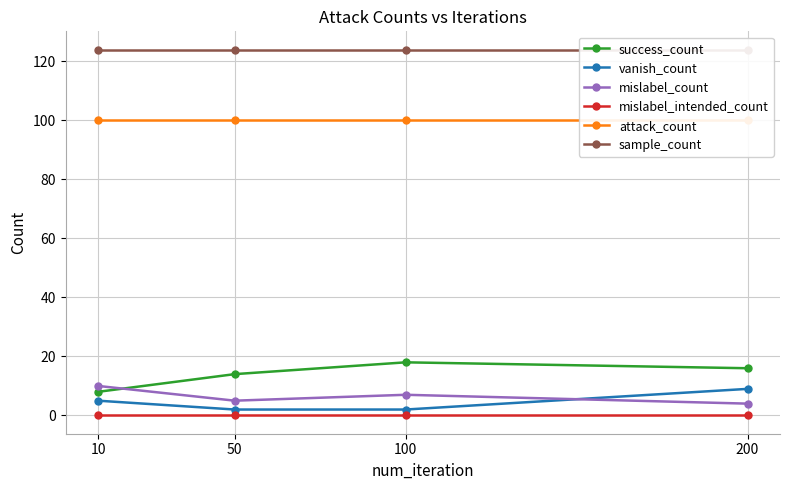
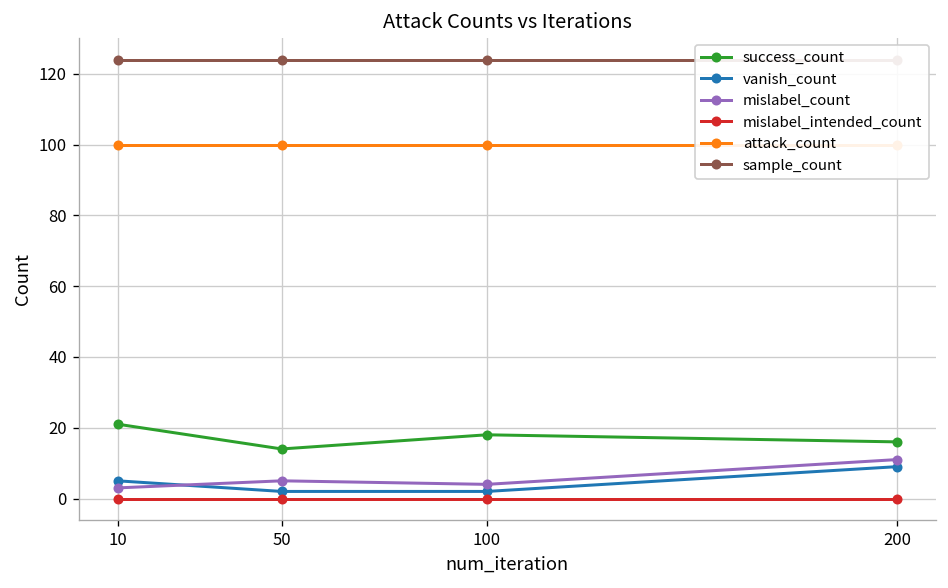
success_count, 10: 8 -> 21
mislabel_count, 10: 10 -> 3
mislabel_count, 100: 7 -> 4
mislabel_count, 200: 4 -> 11
